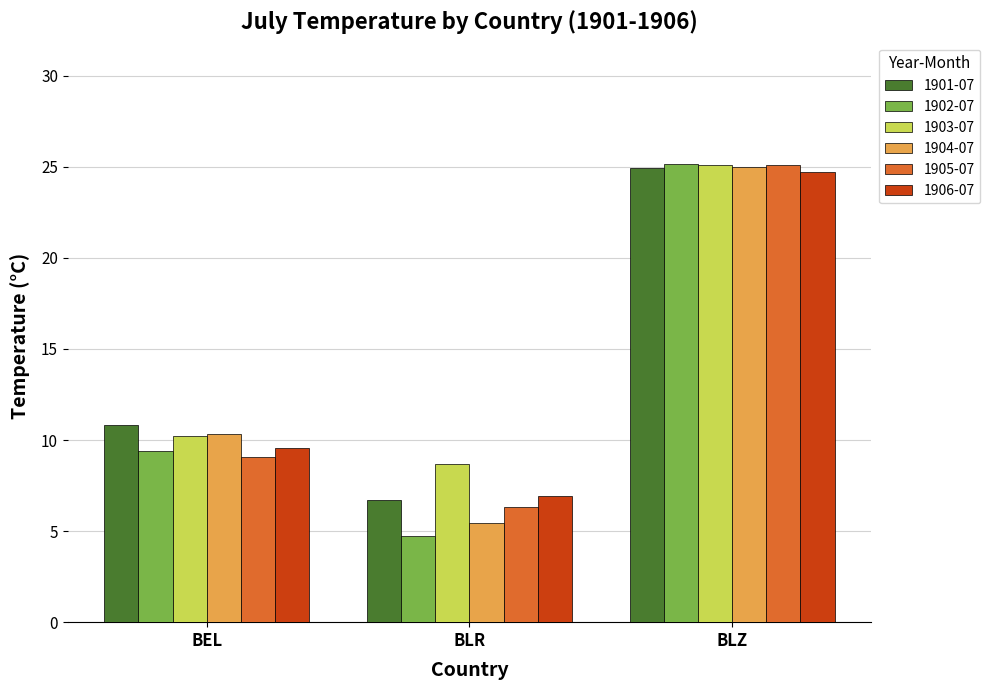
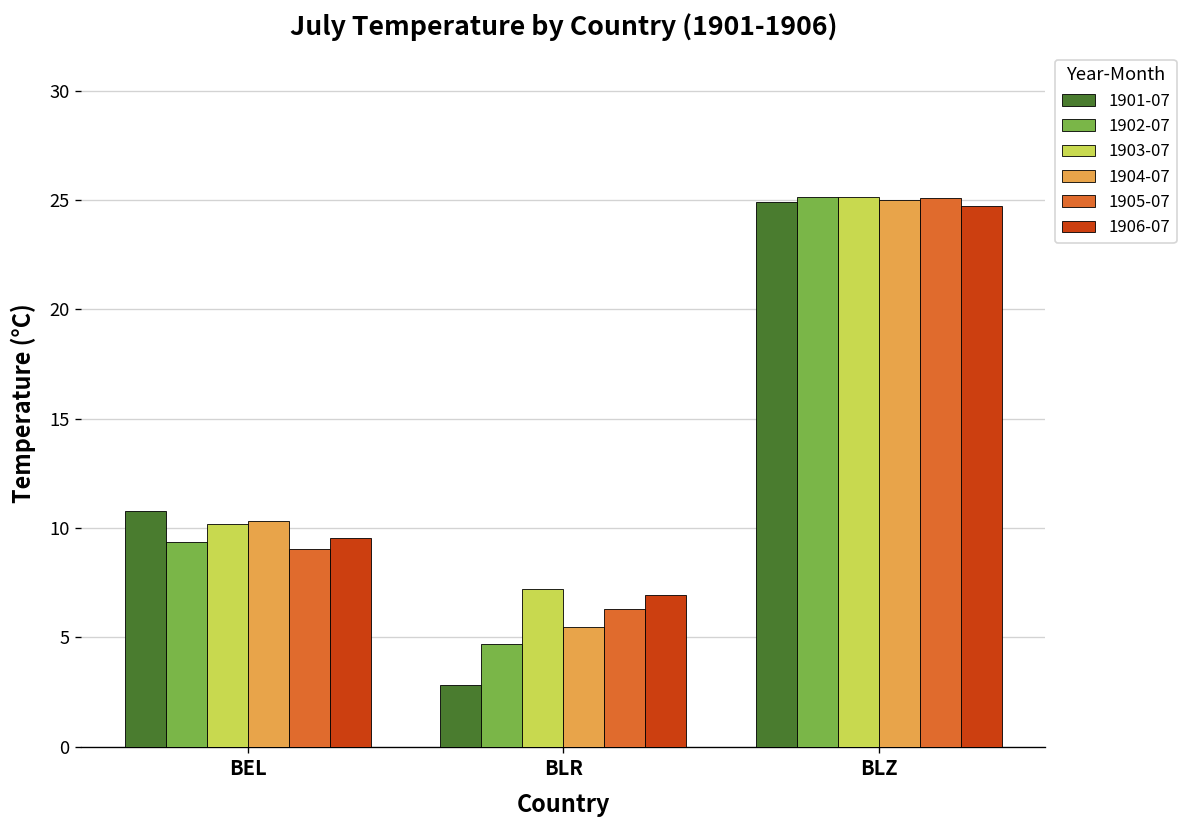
1901-07, BLR: 6.7 -> 2.8
1903-07, BLR: 8.7 -> 7.2
